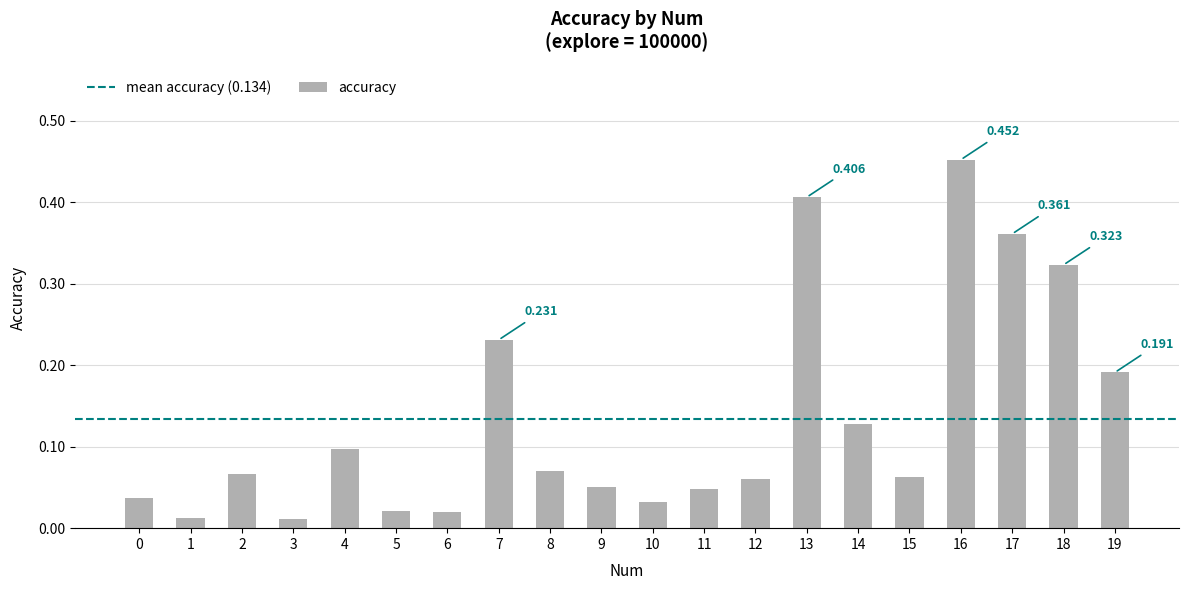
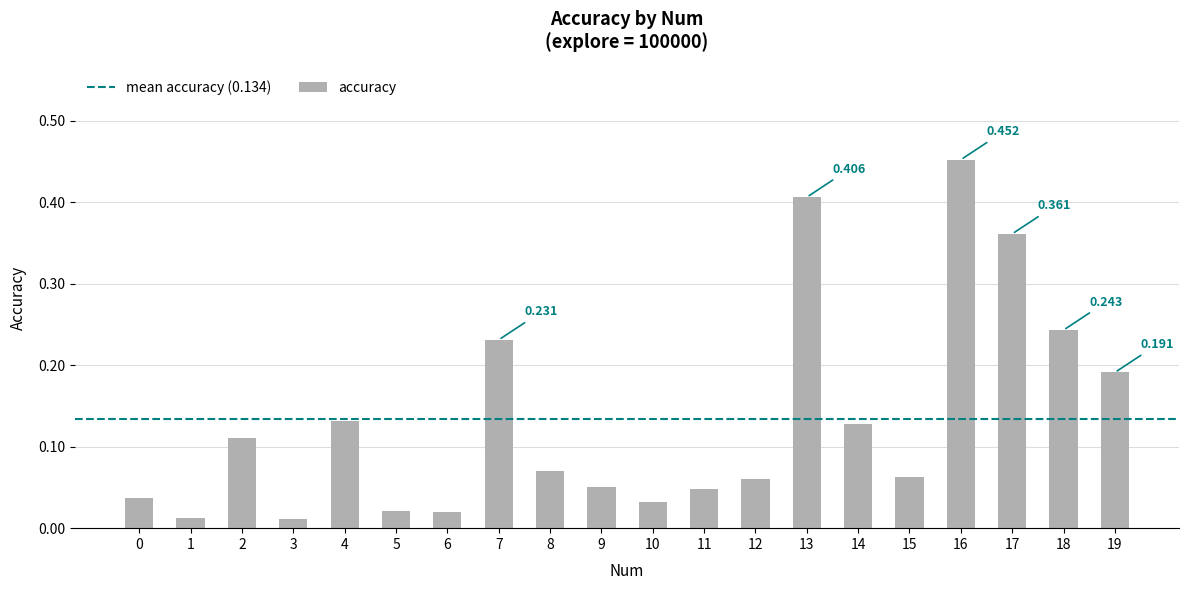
2: 0.07 -> 0.11
4: 0.10 -> 0.13
18: 0.323 -> 0.243
